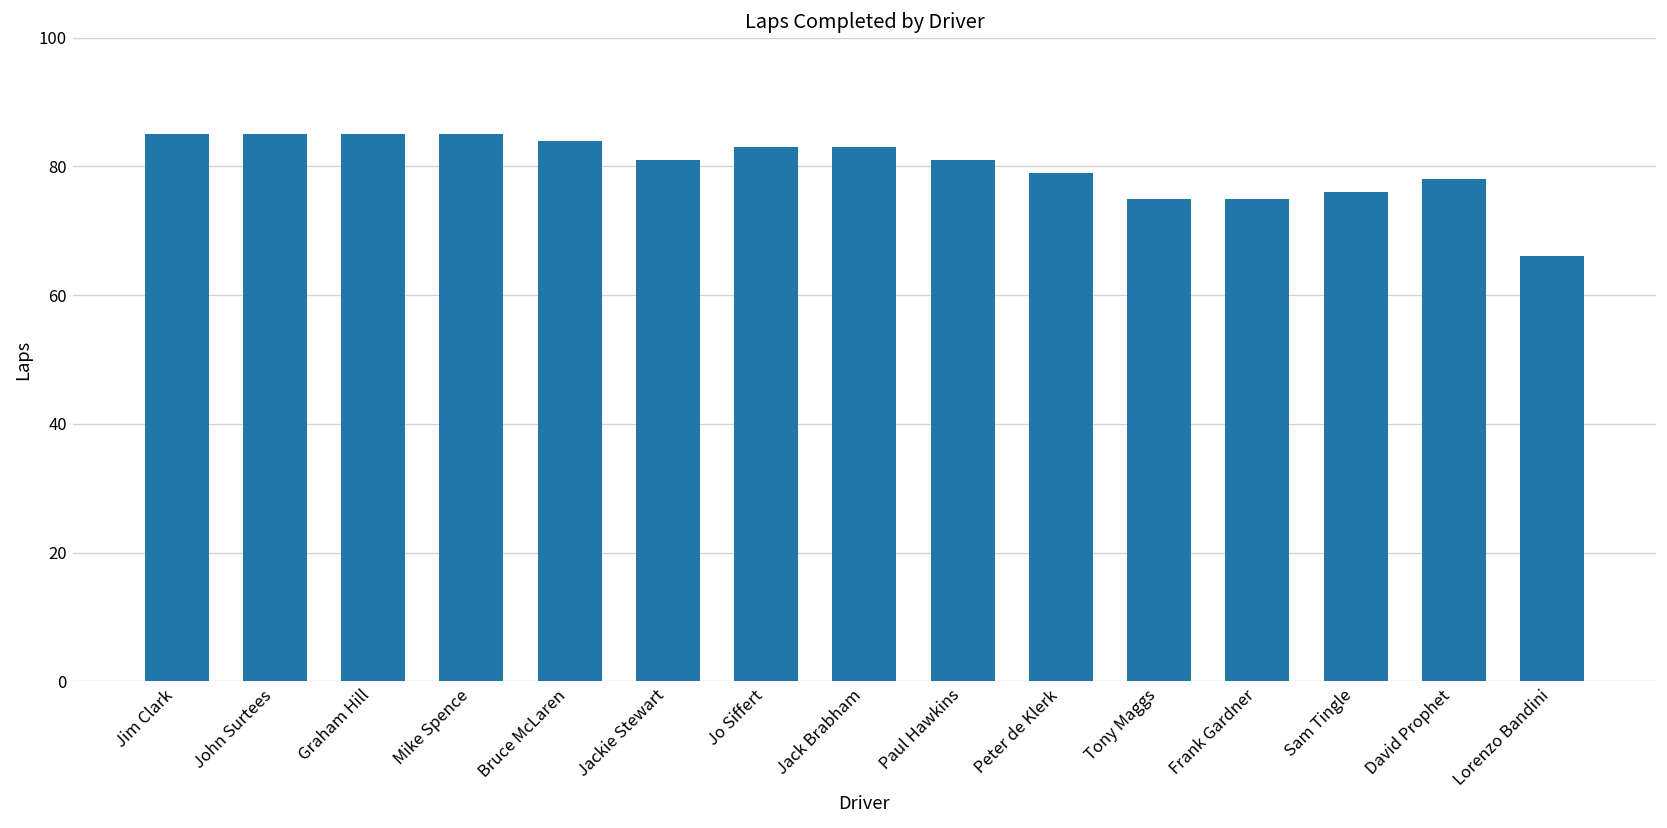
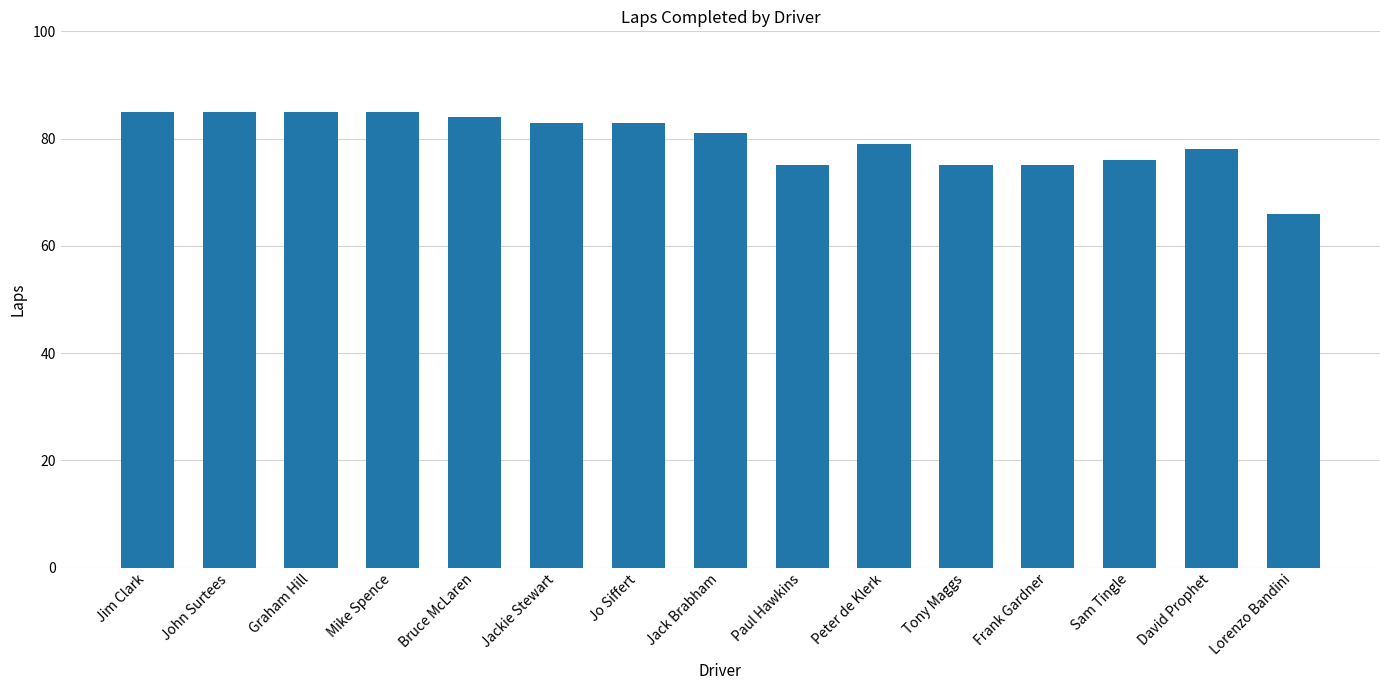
Jackie Stewart: 81 -> 83
Jack Brabham: 83 -> 81
Paul Hawkins: 81 -> 75
